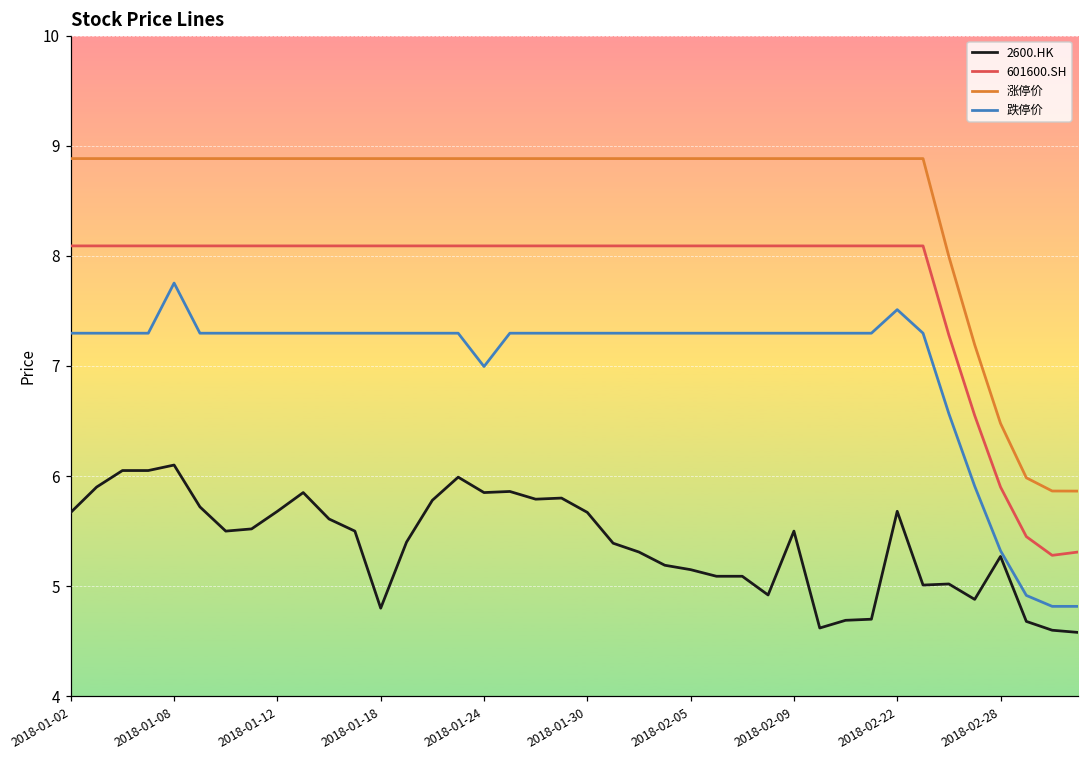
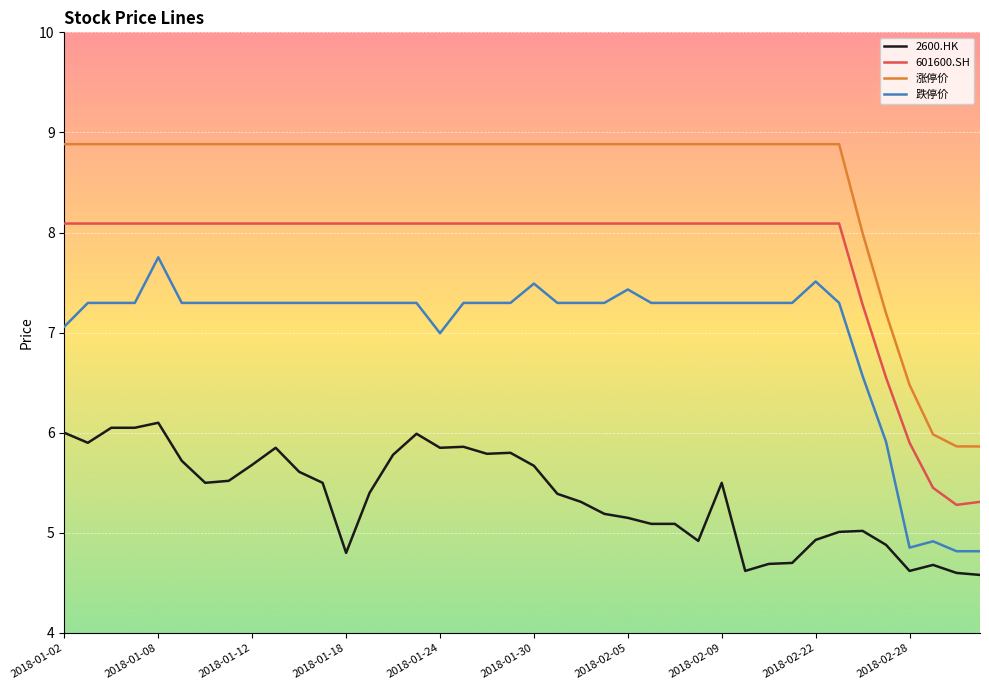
2600.HK, 2018-01-02: 5.67 -> 6.00
跌停价, 2018-01-02: 7.30 -> 7.06
跌停价, 2018-01-30: 7.30 -> 7.49
跌停价, 2018-02-05: 7.30 -> 7.43
2600.HK, 2018-02-22: 5.68 -> 4.93
2600.HK, 2018-02-28: 5.27 -> 4.62
跌停价, 2018-02-28: 5.32 -> 4.85
